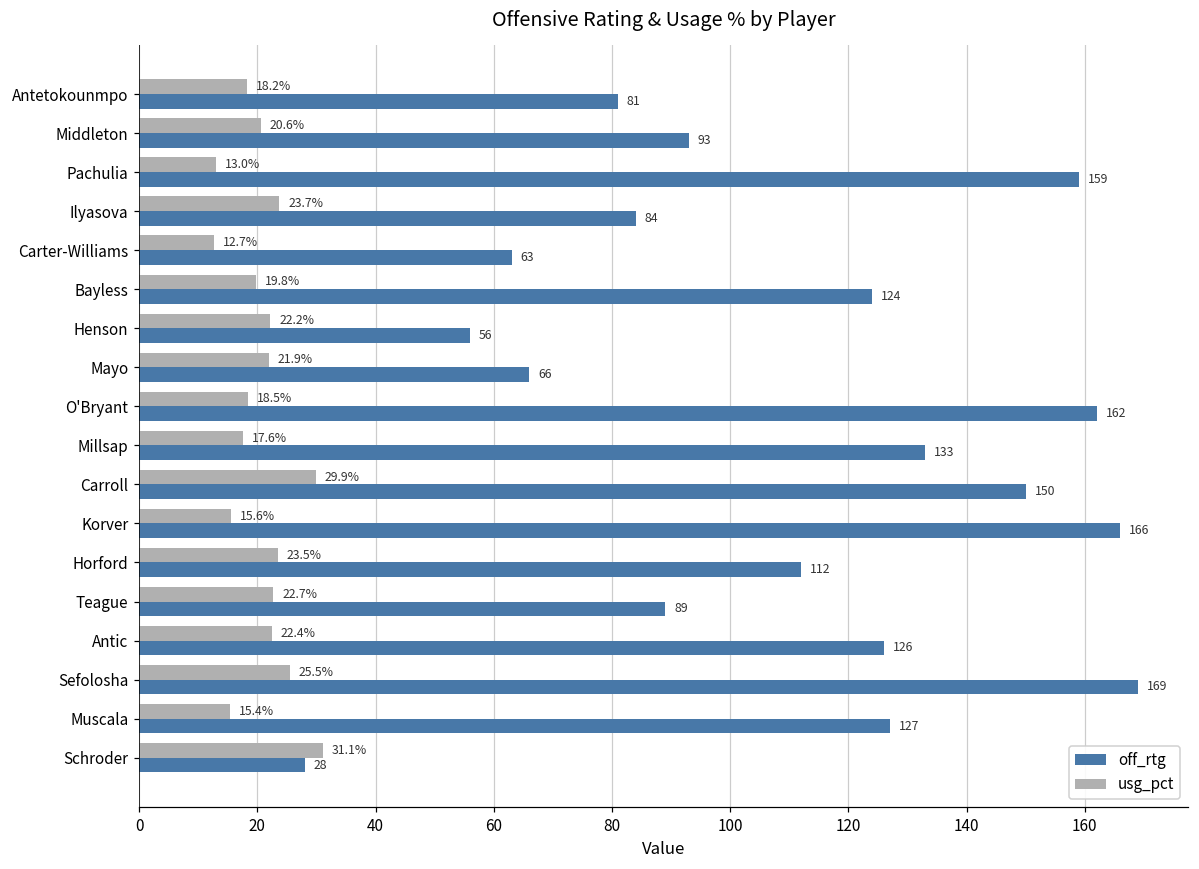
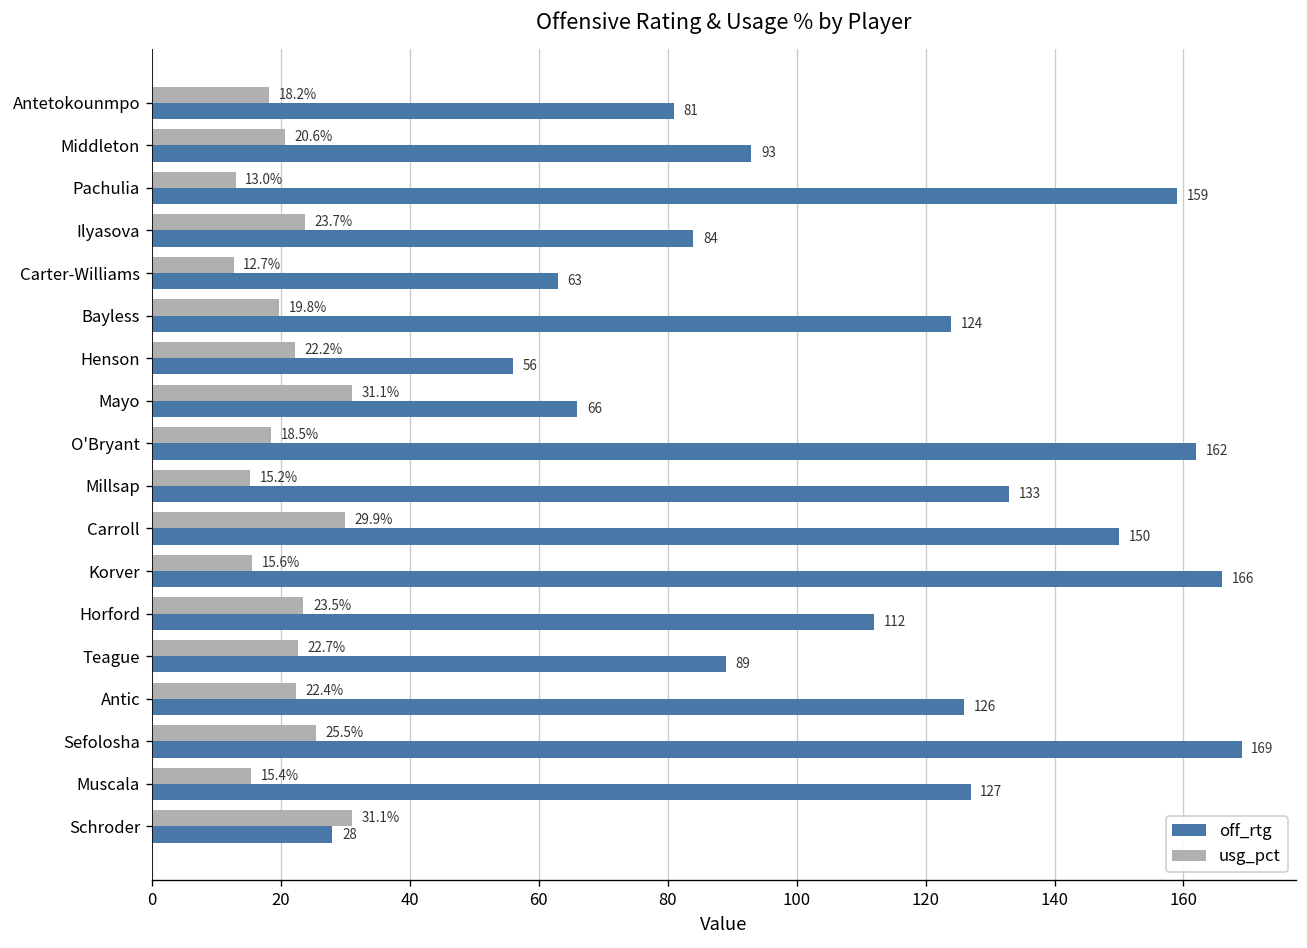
usg_pct, Mayo: 21.9% -> 31.1%
usg_pct, Millsap: 17.6% -> 15.2%
